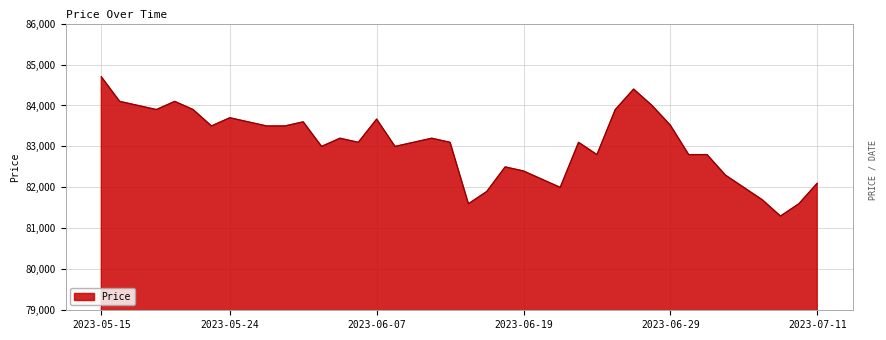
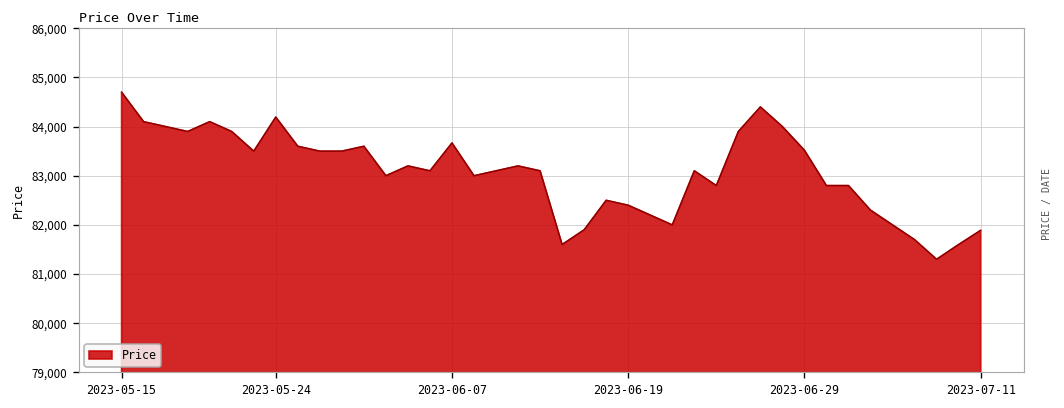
2023-05-24: 83,700 -> 84,200
2023-07-11: 82,100 -> 81,900
